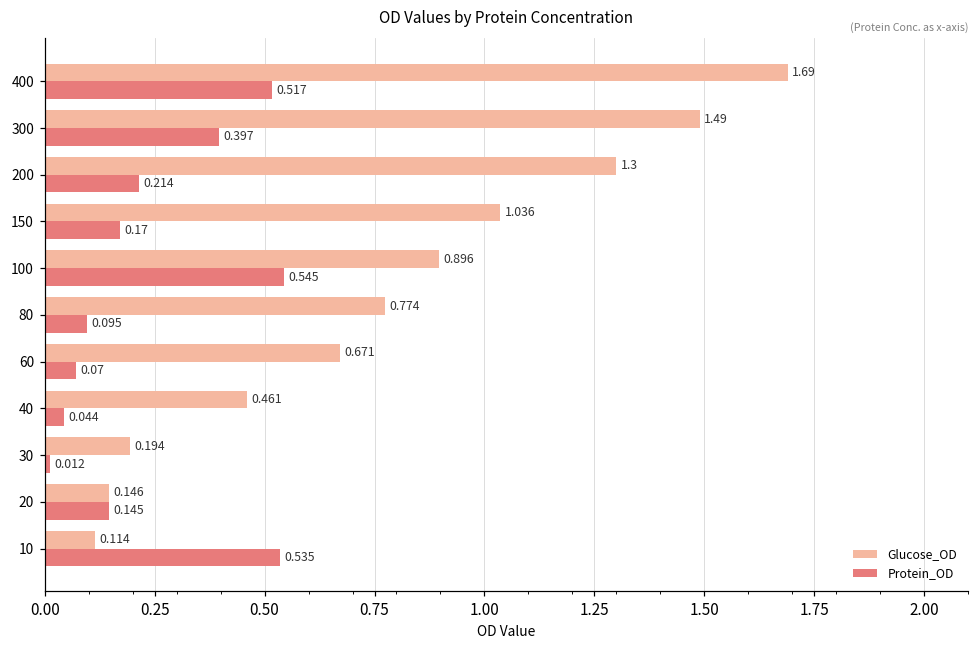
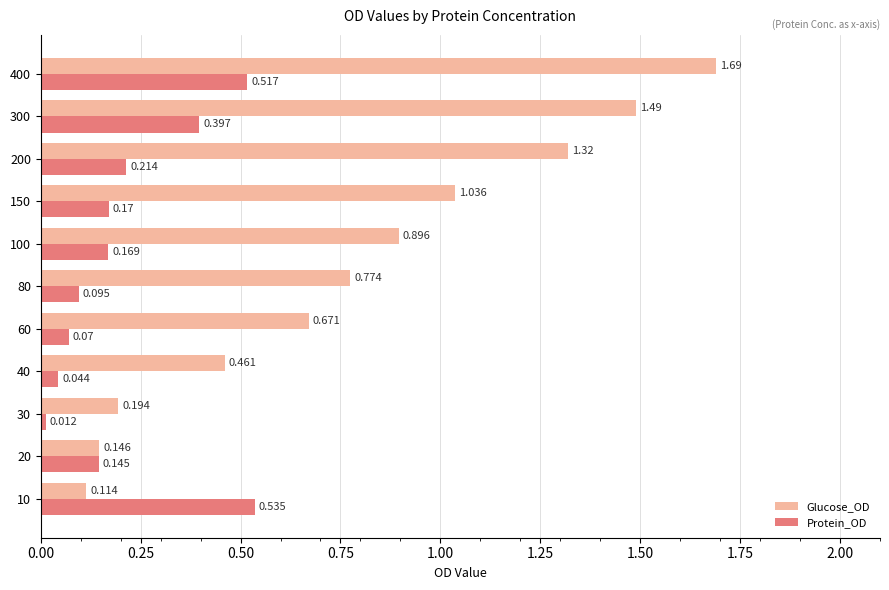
Glucose_OD, 200: 1.3 -> 1.32
Protein_OD, 100: 0.545 -> 0.169
